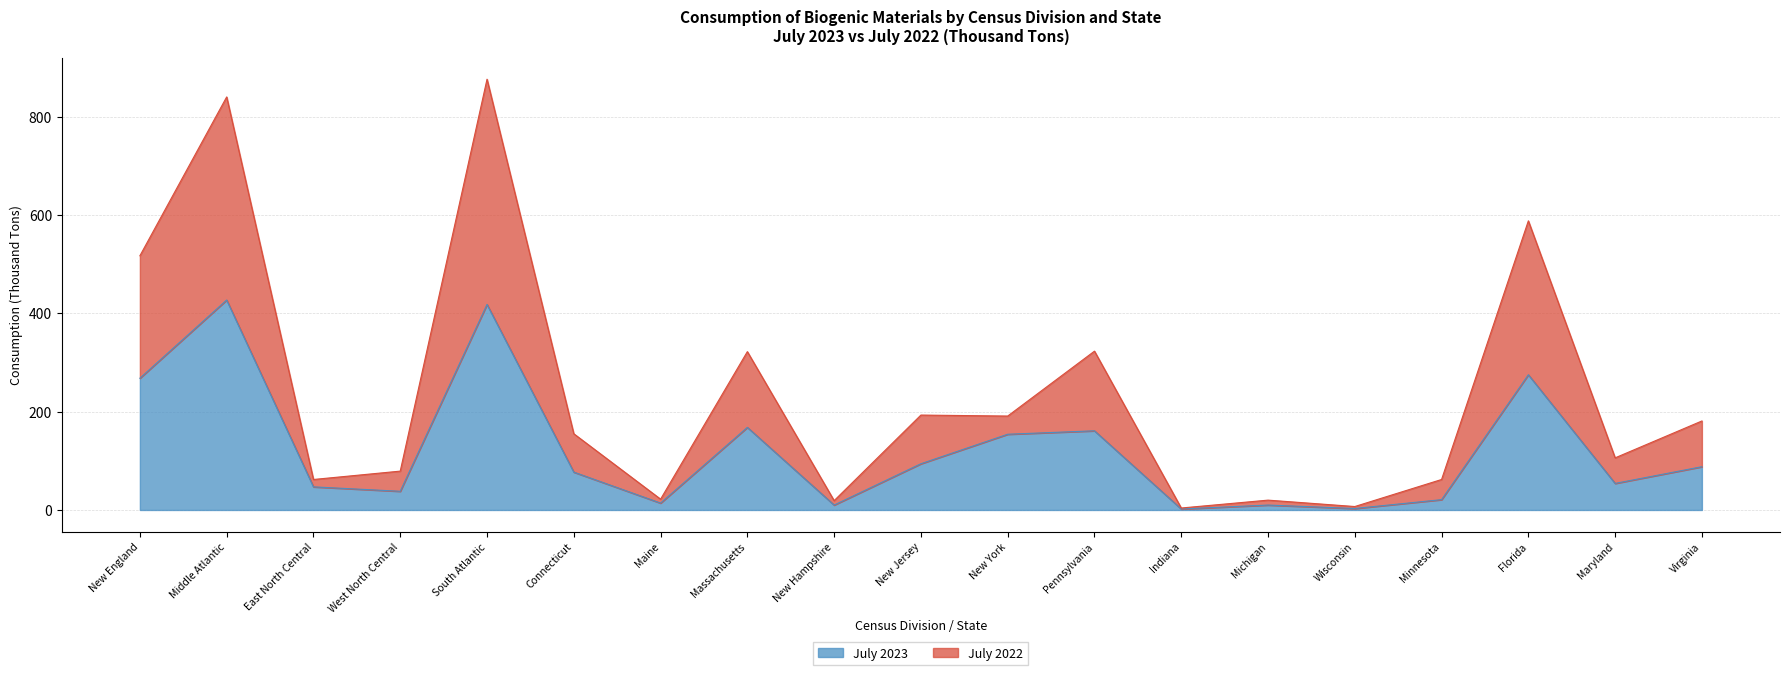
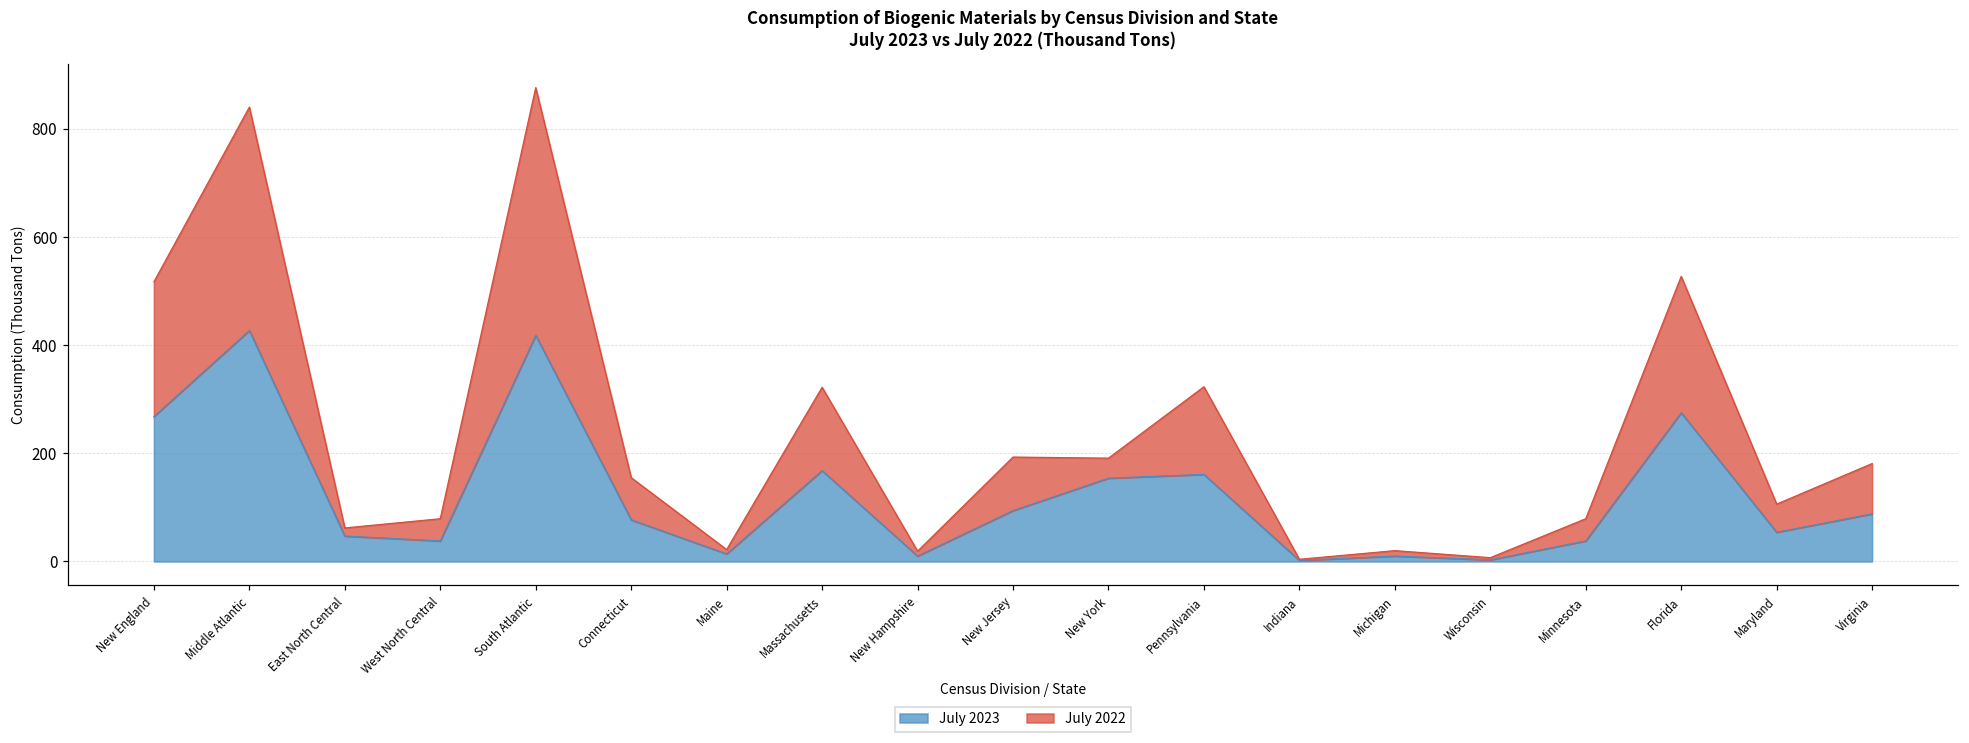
July 2023, Minnesota: 20 -> 40
July 2022, Florida: 310 -> 250
